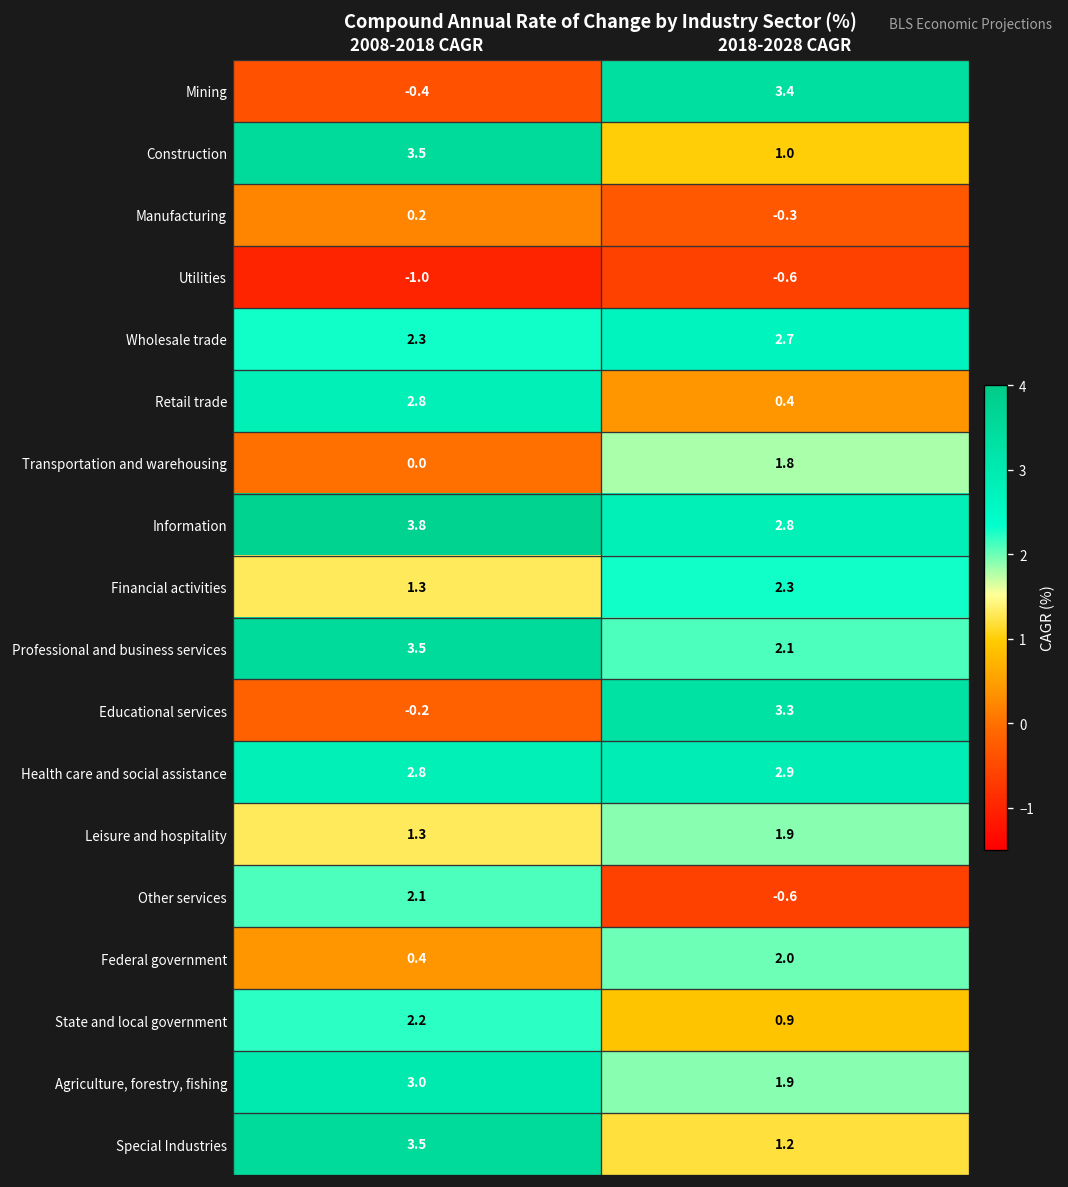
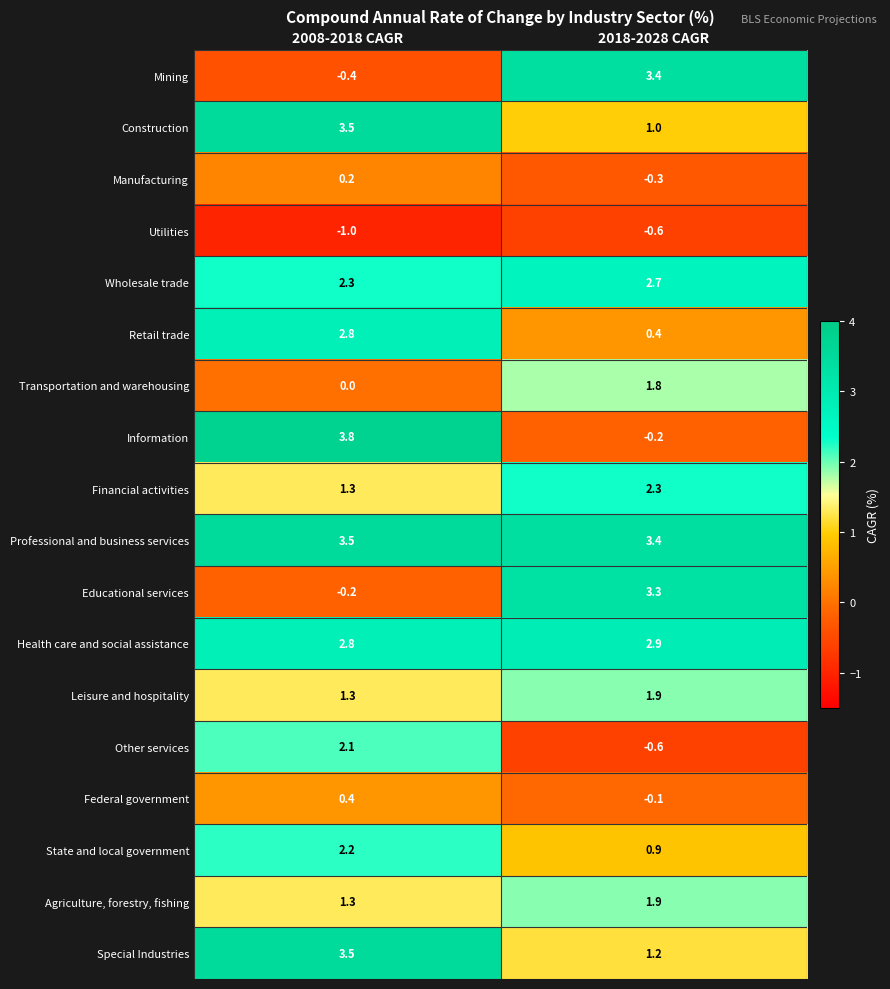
Information, 2018-2028 CAGR: 2.8 -> -0.2
Professional and business services, 2018-2028 CAGR: 2.1 -> 3.4
Federal government, 2018-2028 CAGR: 2.0 -> -0.1
Agriculture, forestry, fishing, 2008-2018 CAGR: 3.0 -> 1.3
